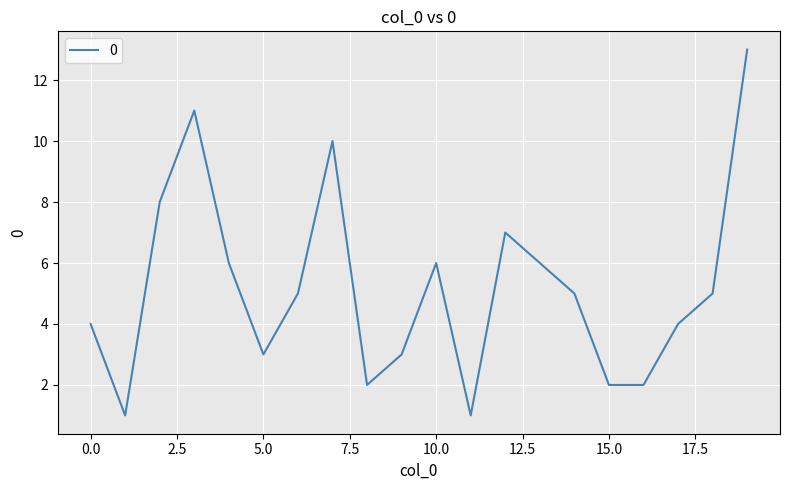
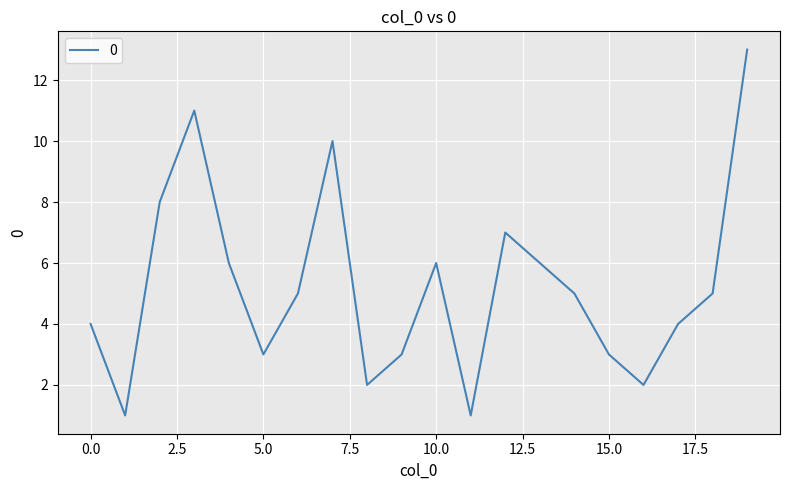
15.0: 2 -> 3
